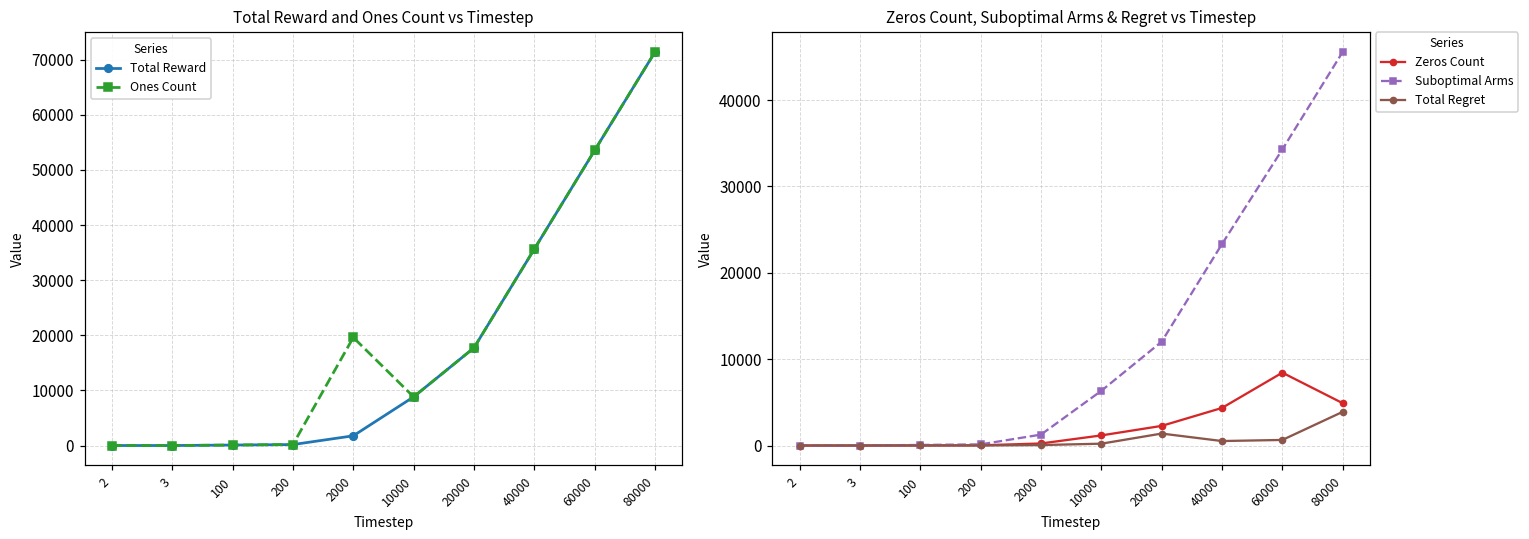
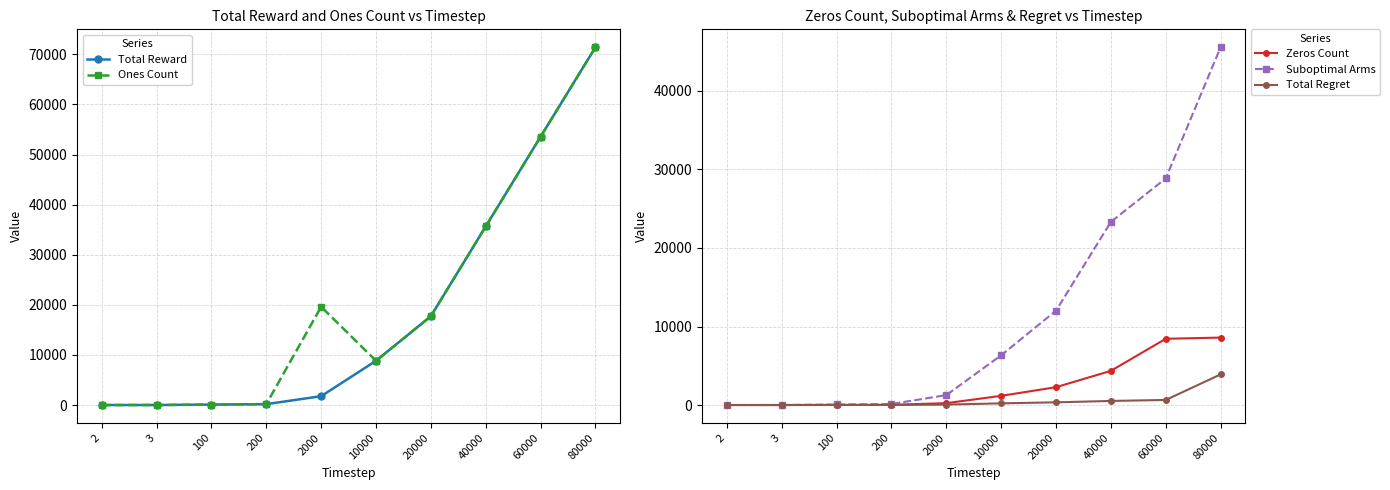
Zeros Count, Suboptimal Arms & Regret vs Timestep, Total Regret, 20000: 1000 -> 0
Zeros Count, Suboptimal Arms & Regret vs Timestep, Suboptimal Arms, 60000: 34000 -> 29000
Zeros Count, Suboptimal Arms & Regret vs Timestep, Zeros Count, 80000: 5000 -> 9000
